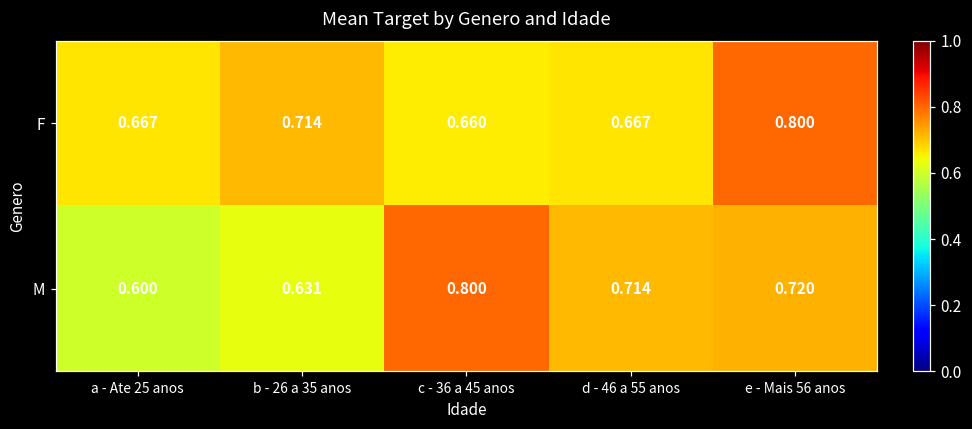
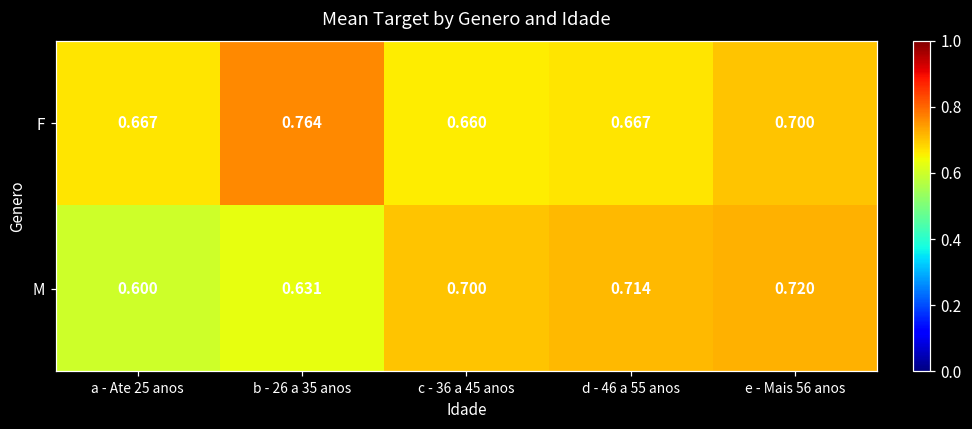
F, b - 26 a 35 anos: 0.714 -> 0.764
F, e - Mais 56 anos: 0.800 -> 0.700
M, c - 36 a 45 anos: 0.800 -> 0.700
